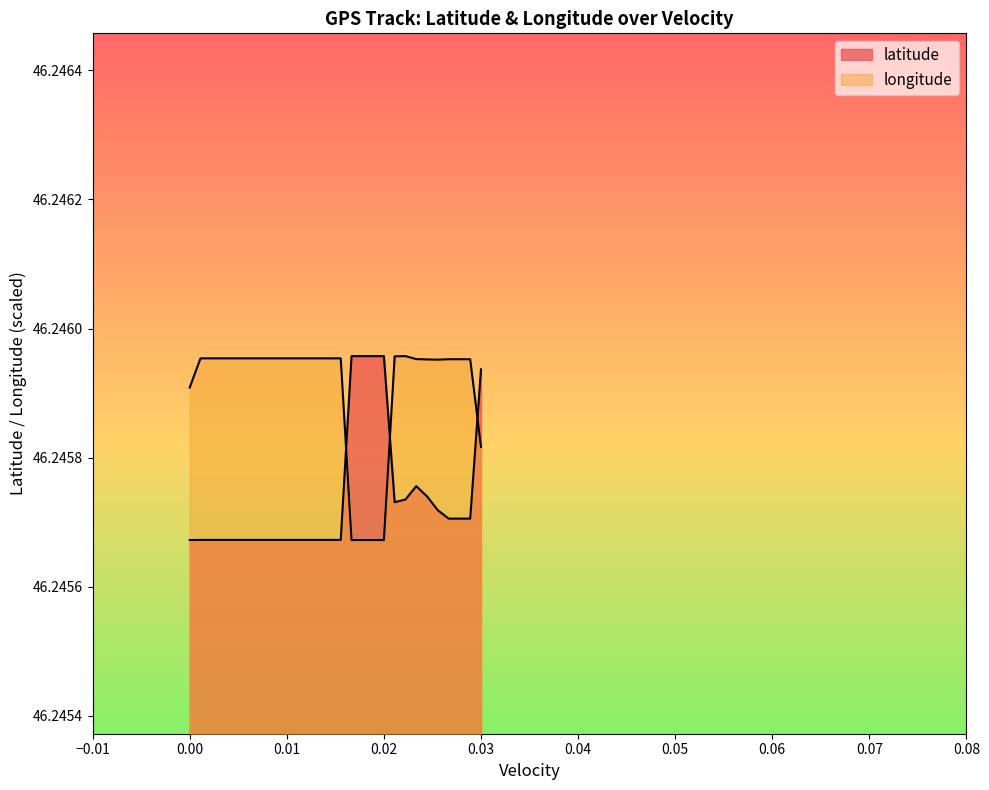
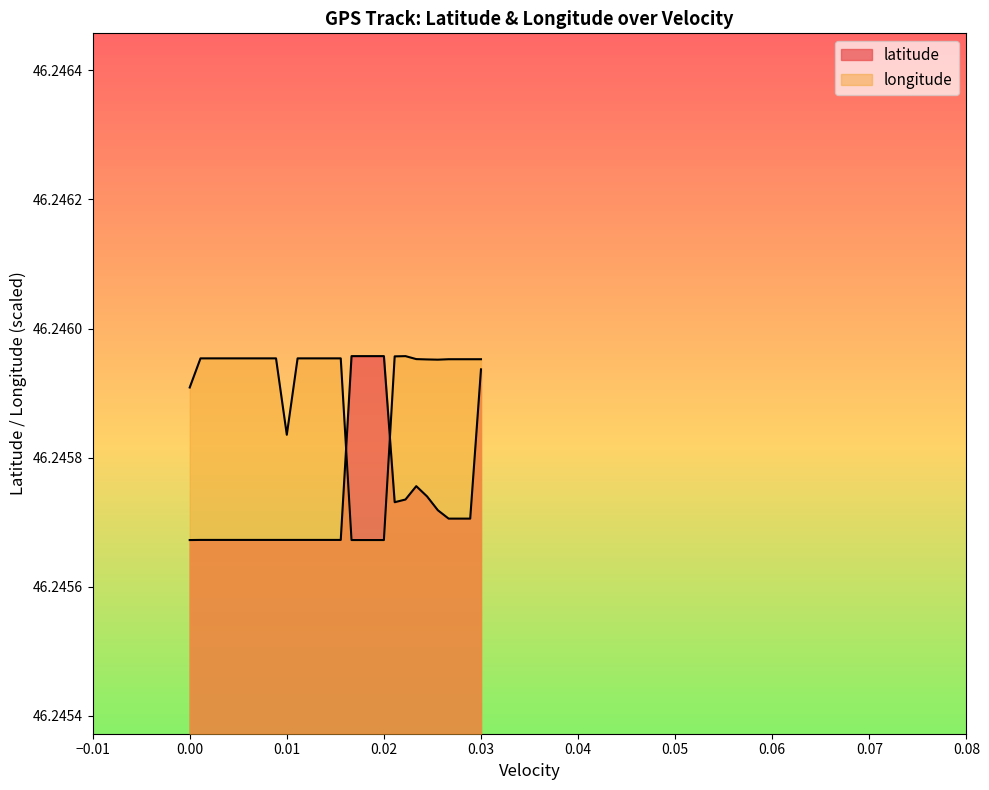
longitude, 0.01: 46.24595 -> 46.24584
longitude, 0.03: 46.24582 -> 46.24595
